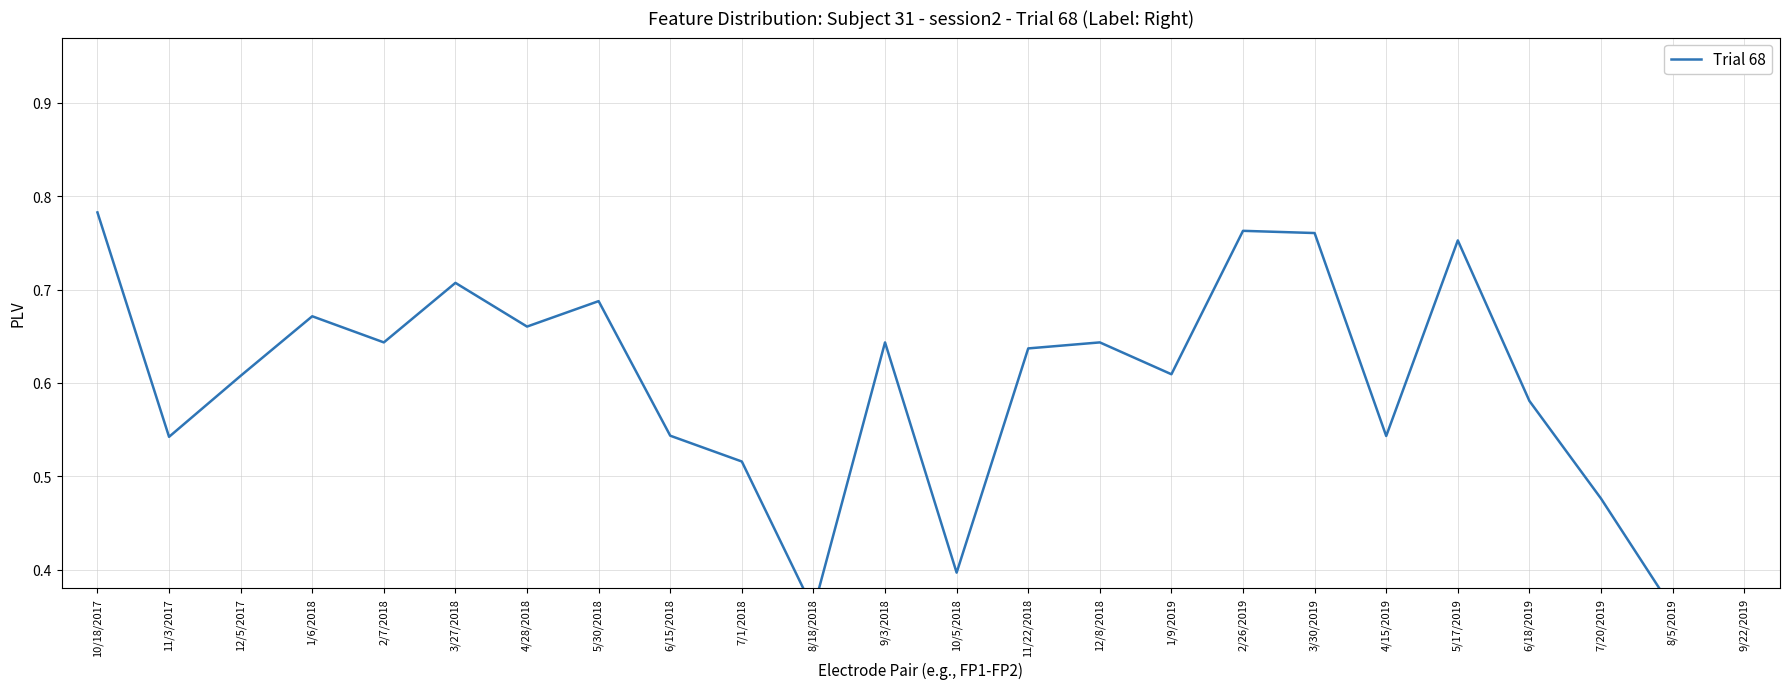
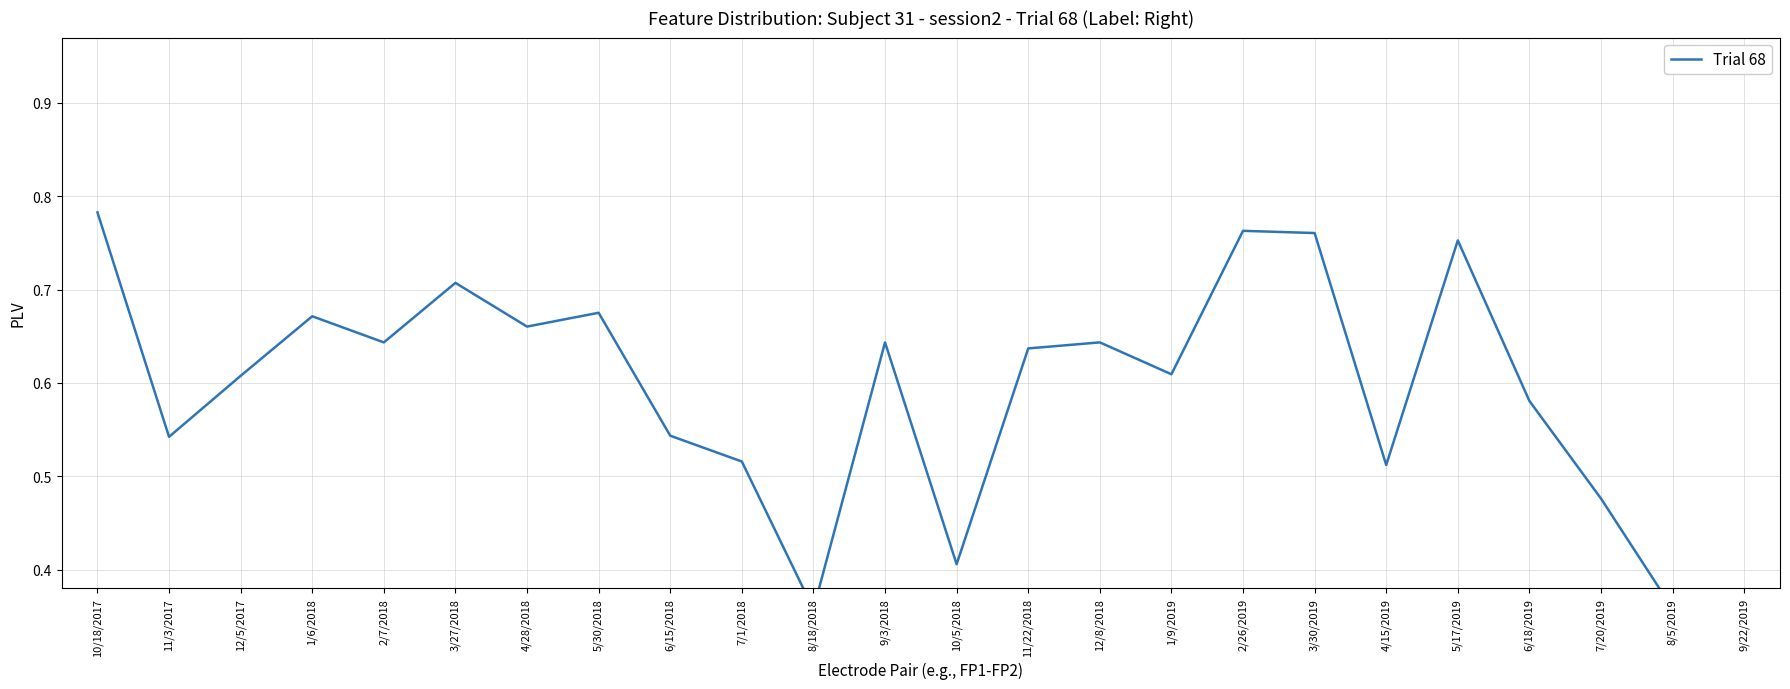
5/30/2018: 0.69 -> 0.68
10/5/2018: 0.40 -> 0.41
4/15/2019: 0.54 -> 0.51
